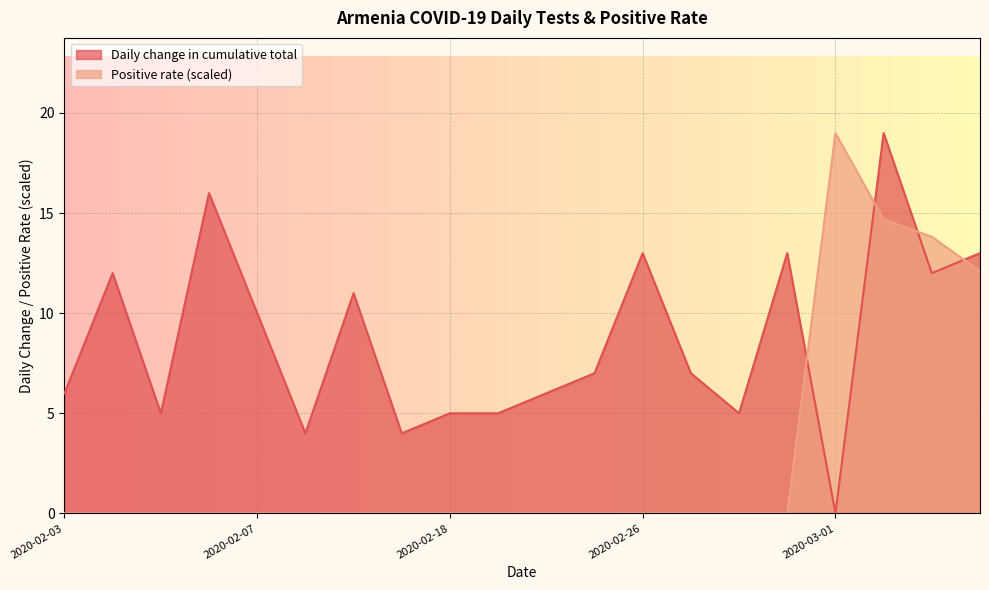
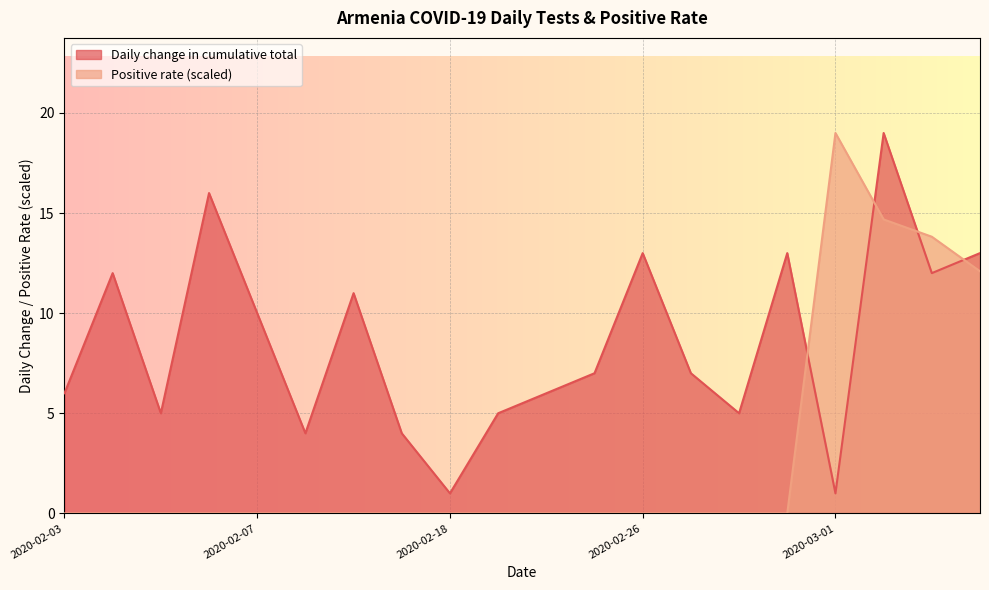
Daily change in cumulative total, 2020-02-18: 5 -> 1
Daily change in cumulative total, 2020-03-01: 0 -> 1
